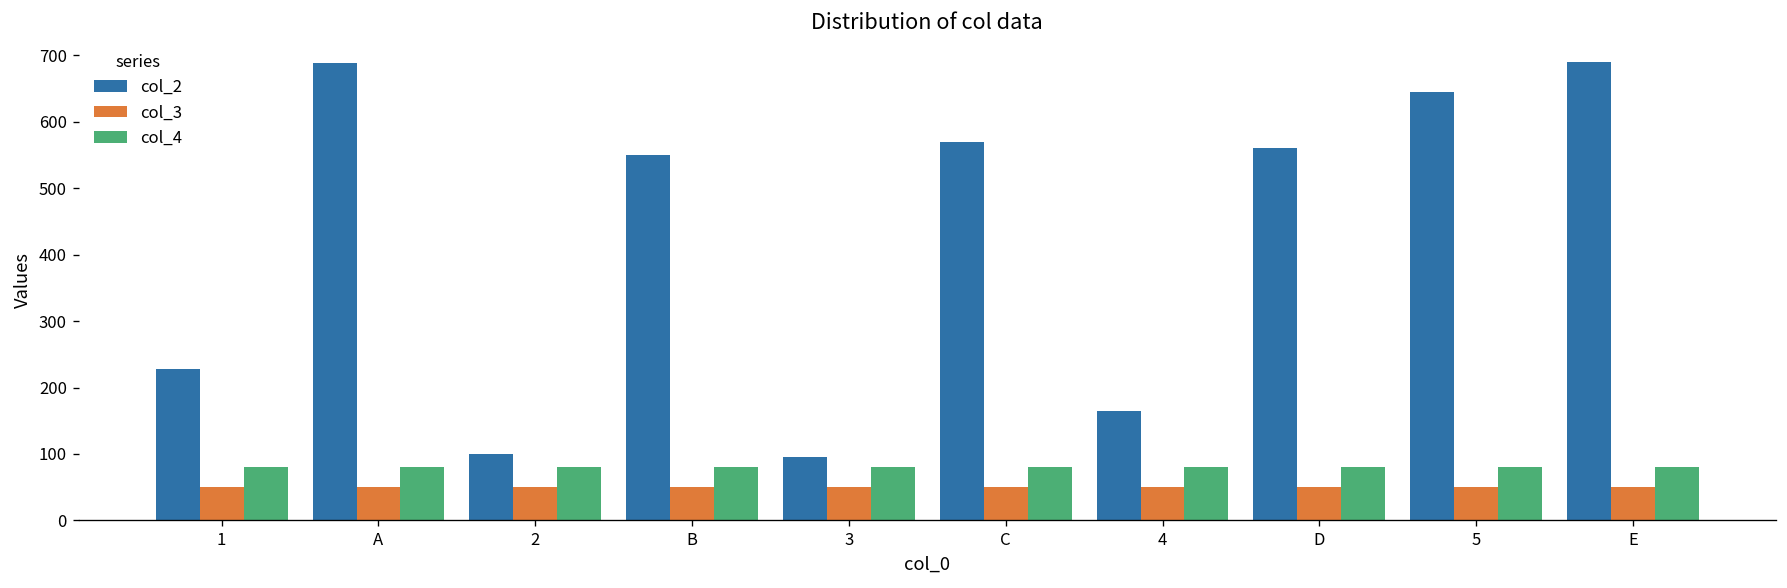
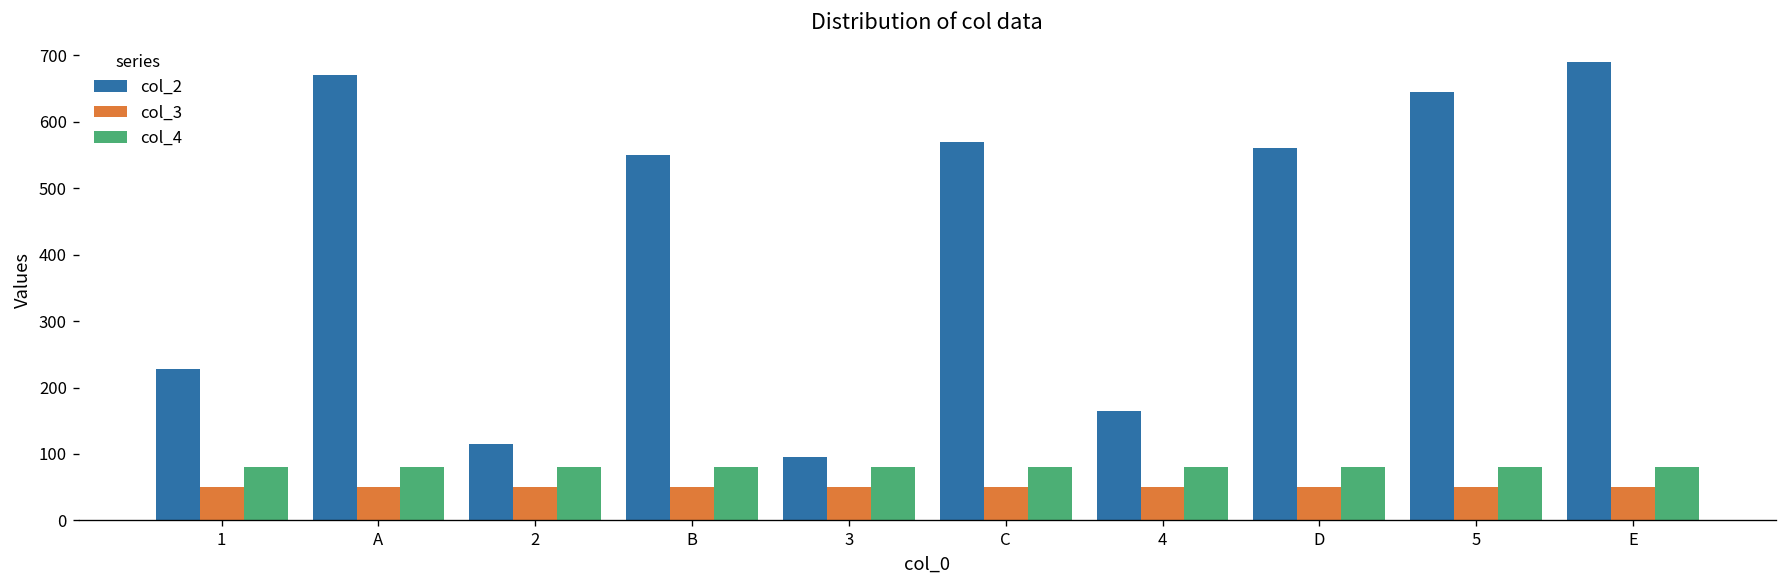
col_2, A: 690 -> 670
col_2, 2: 100 -> 120
